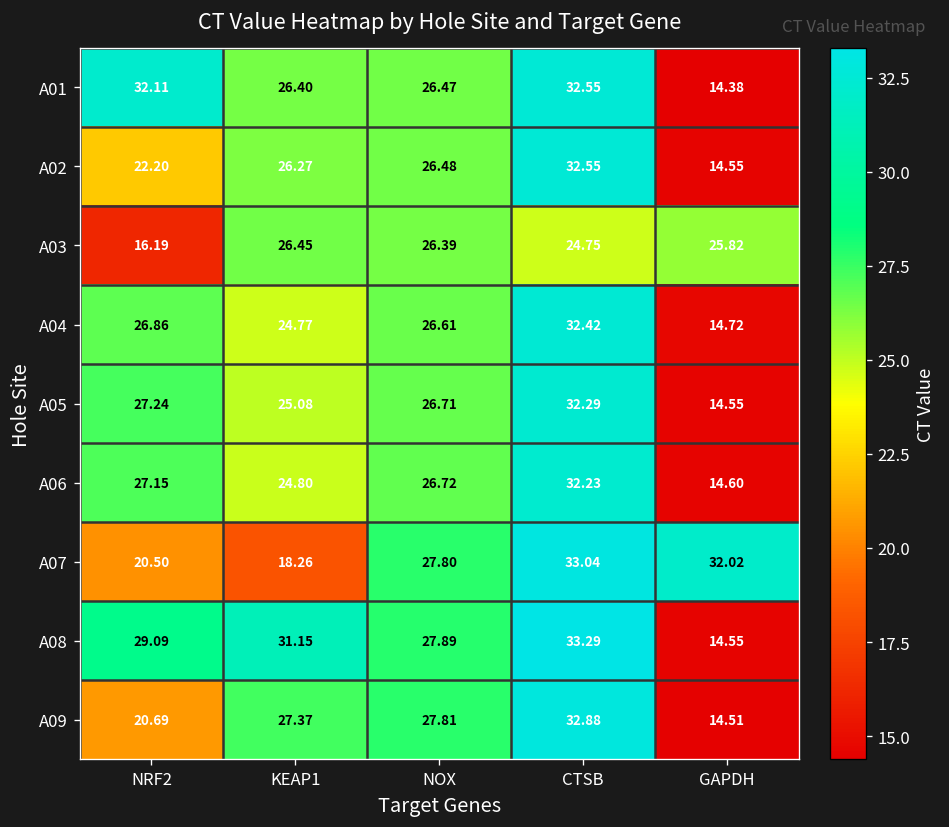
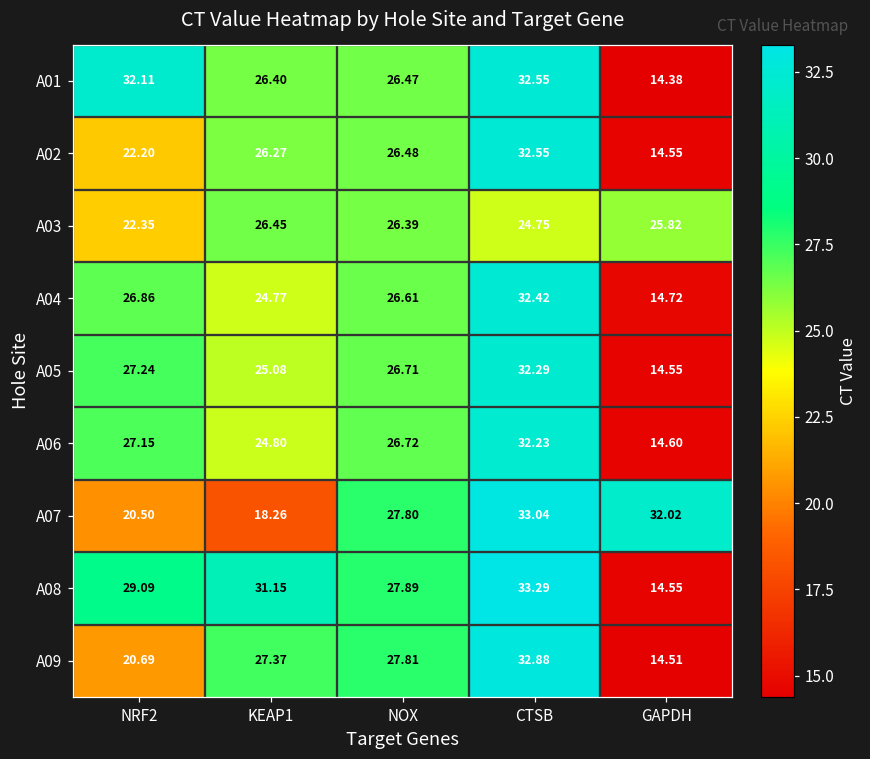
A03, NRF2: 16.19 -> 22.35
